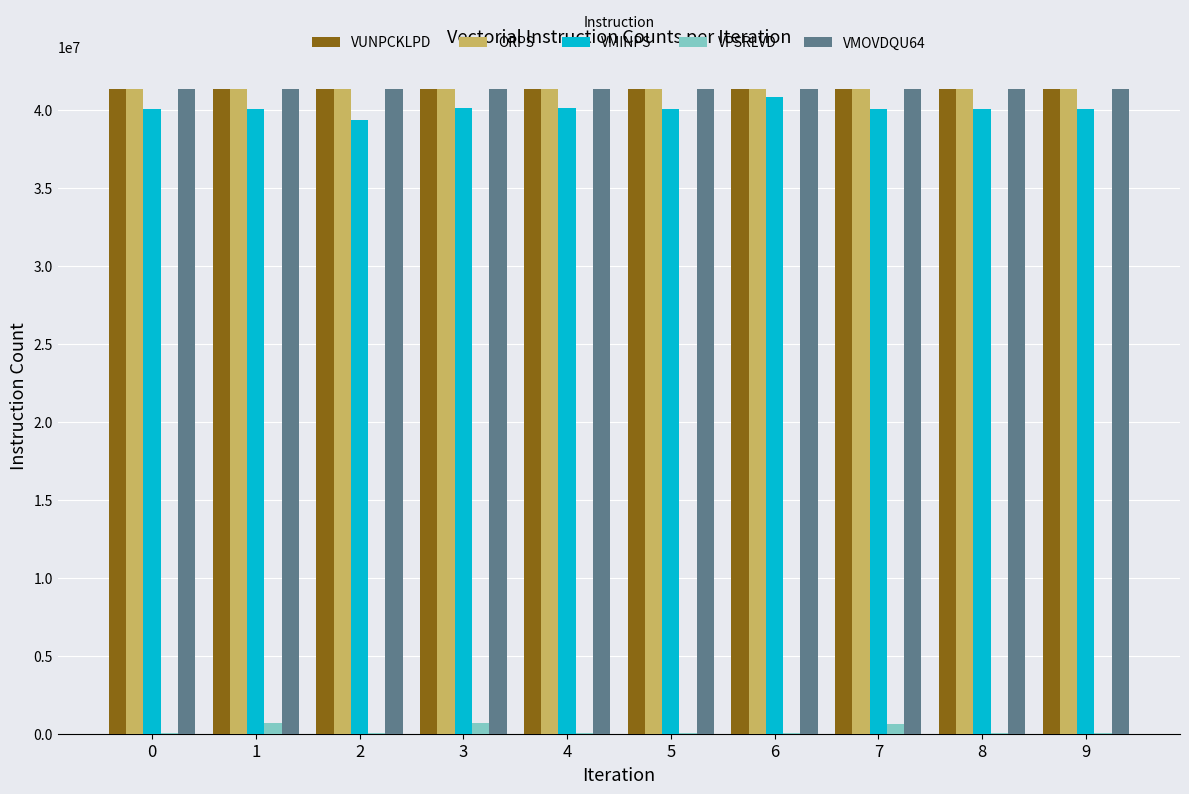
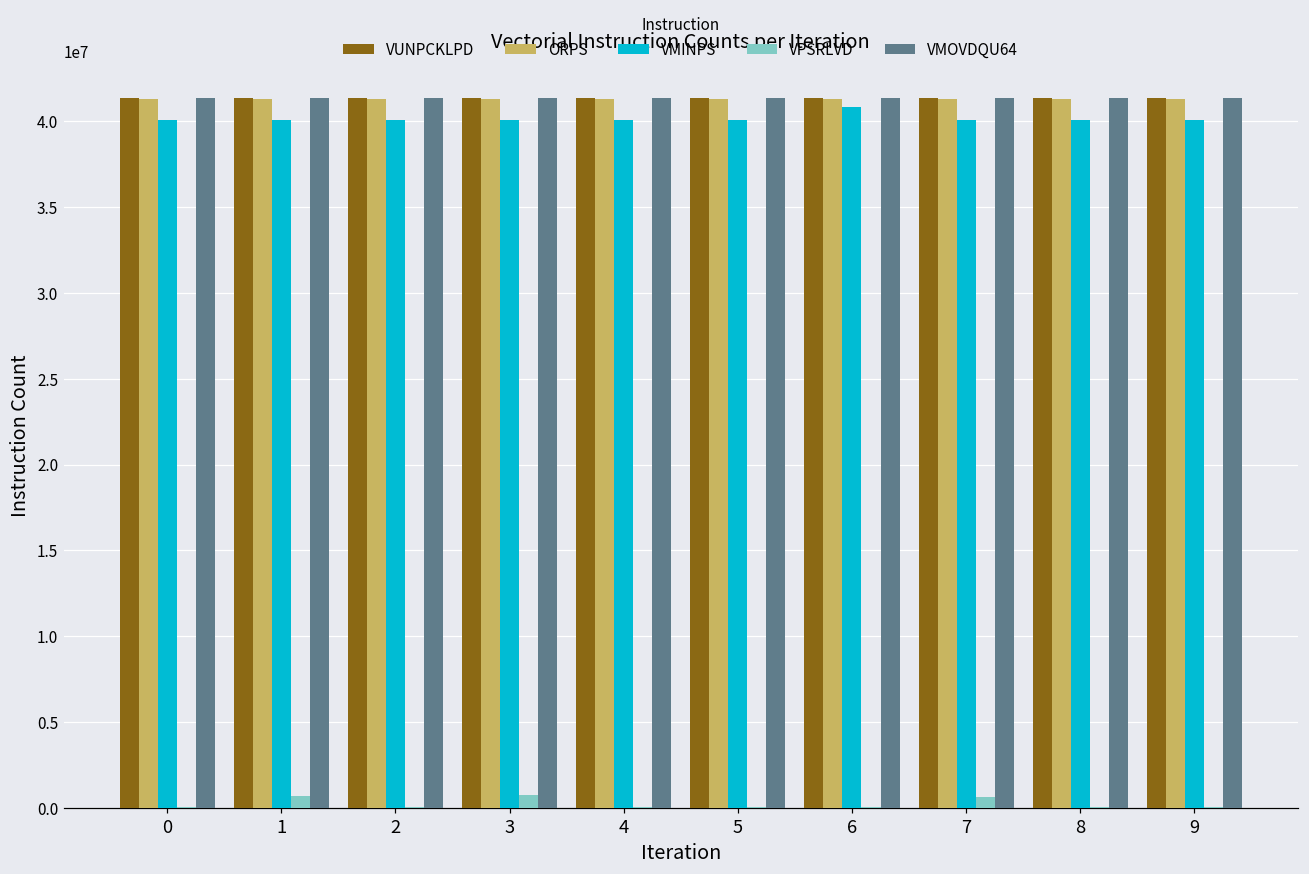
VMINPS, 2: 39400000 -> 40100000
